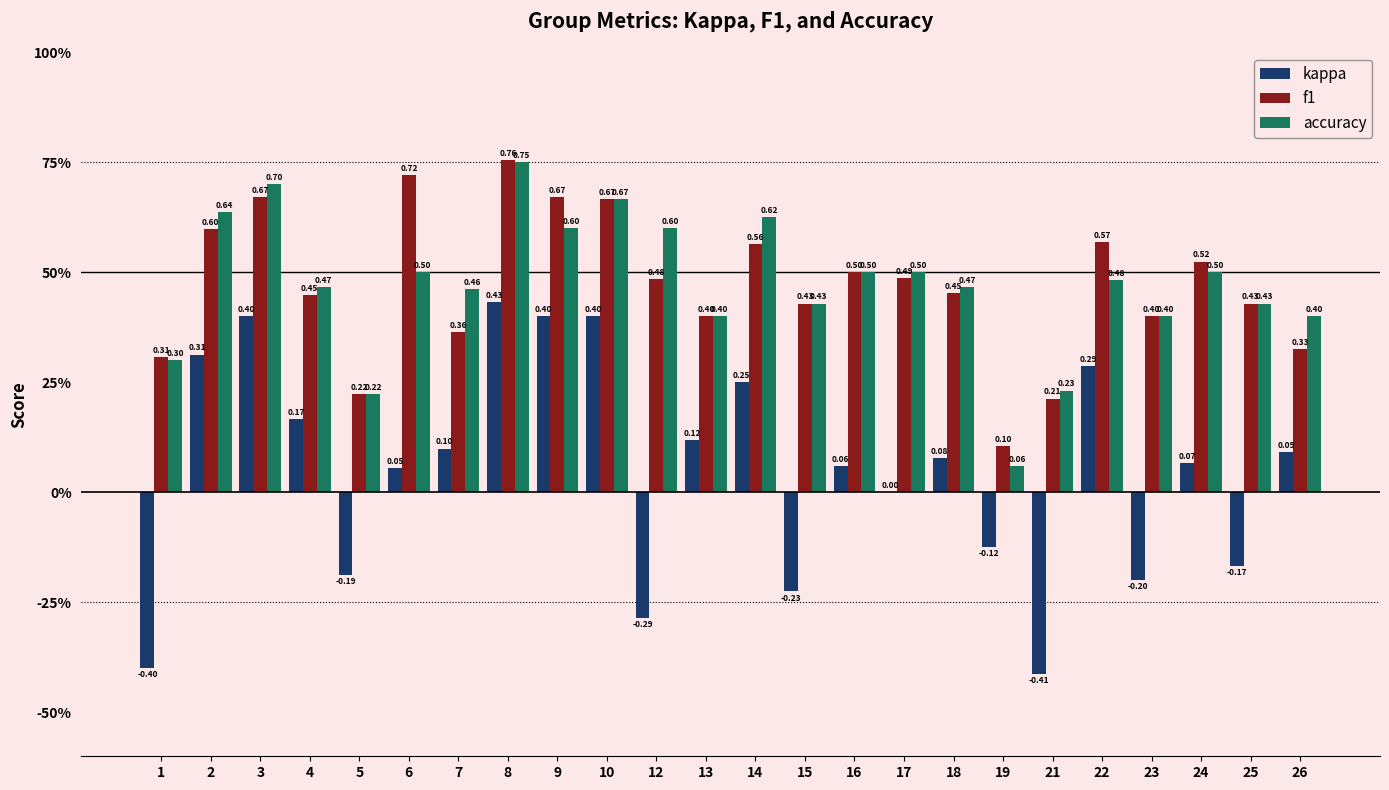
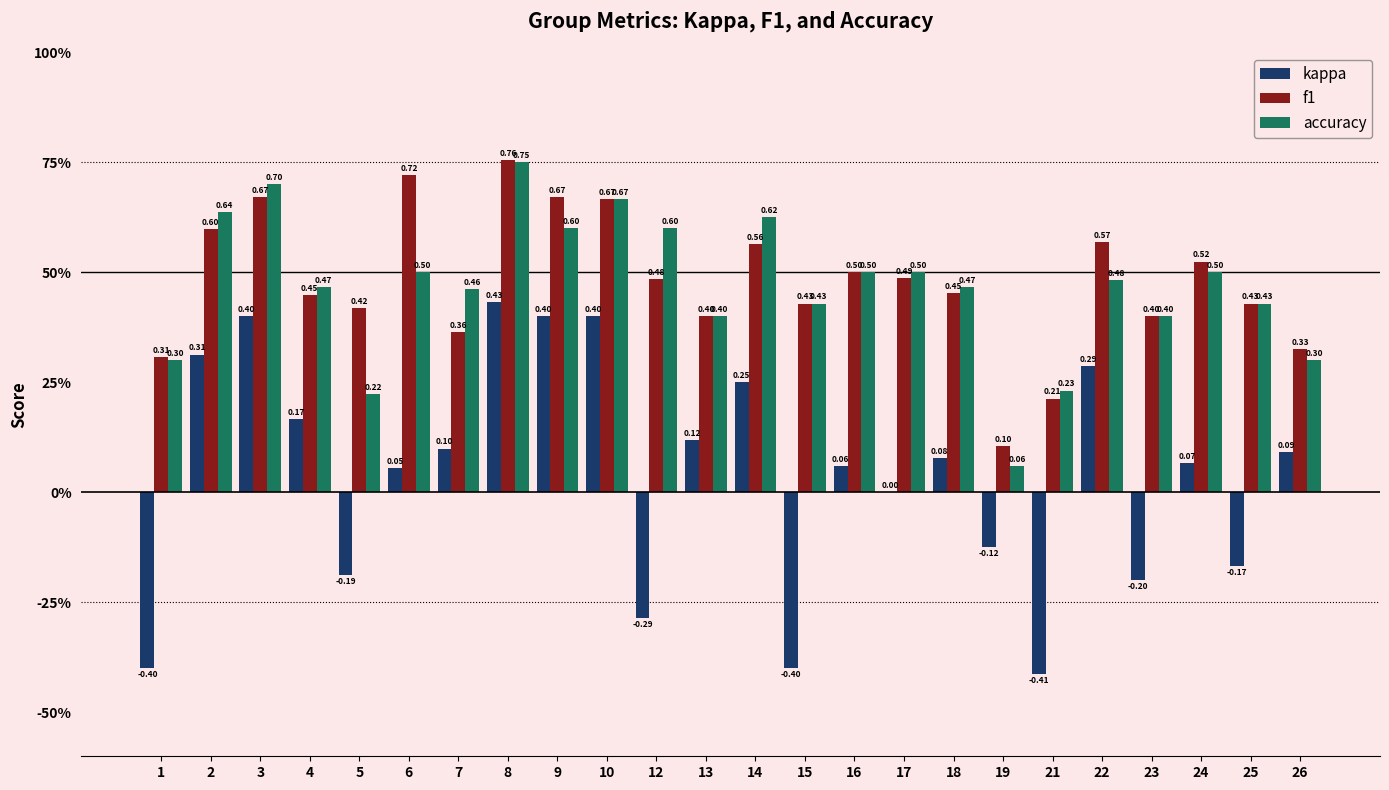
f1, 5: 0.22 -> 0.42
kappa, 15: -0.23 -> -0.40
accuracy, 26: 0.40 -> 0.30
